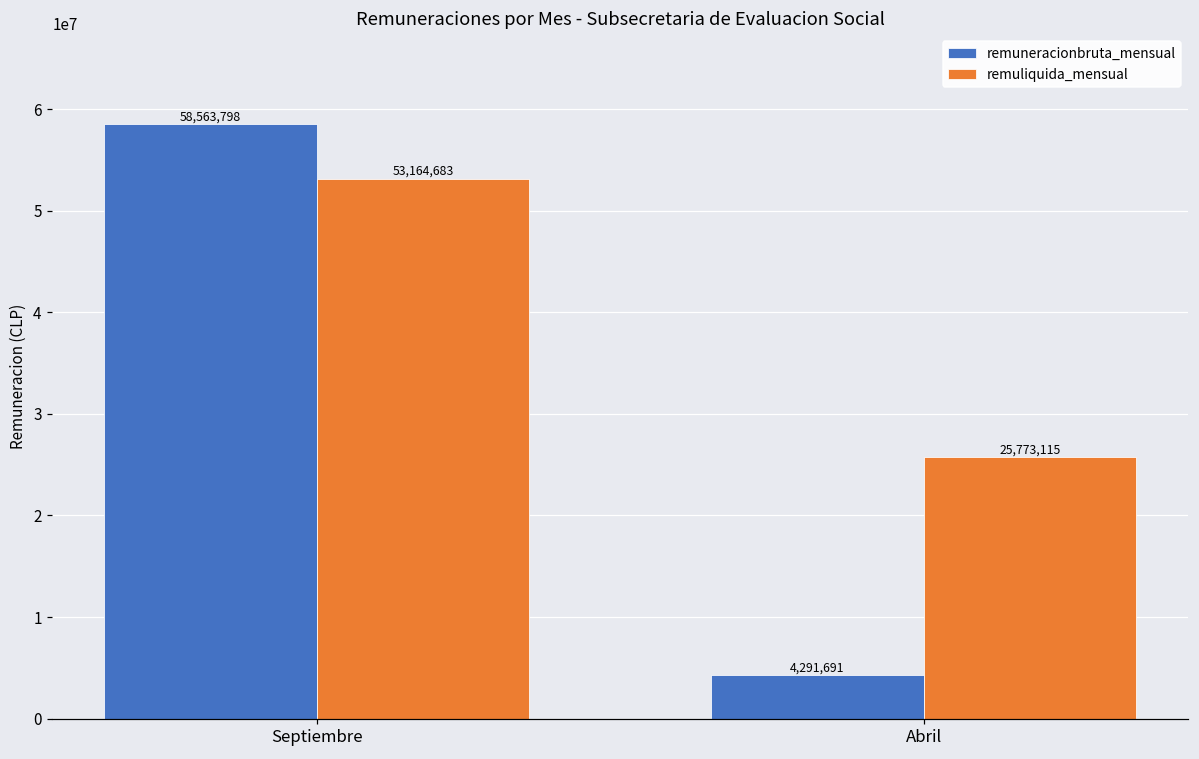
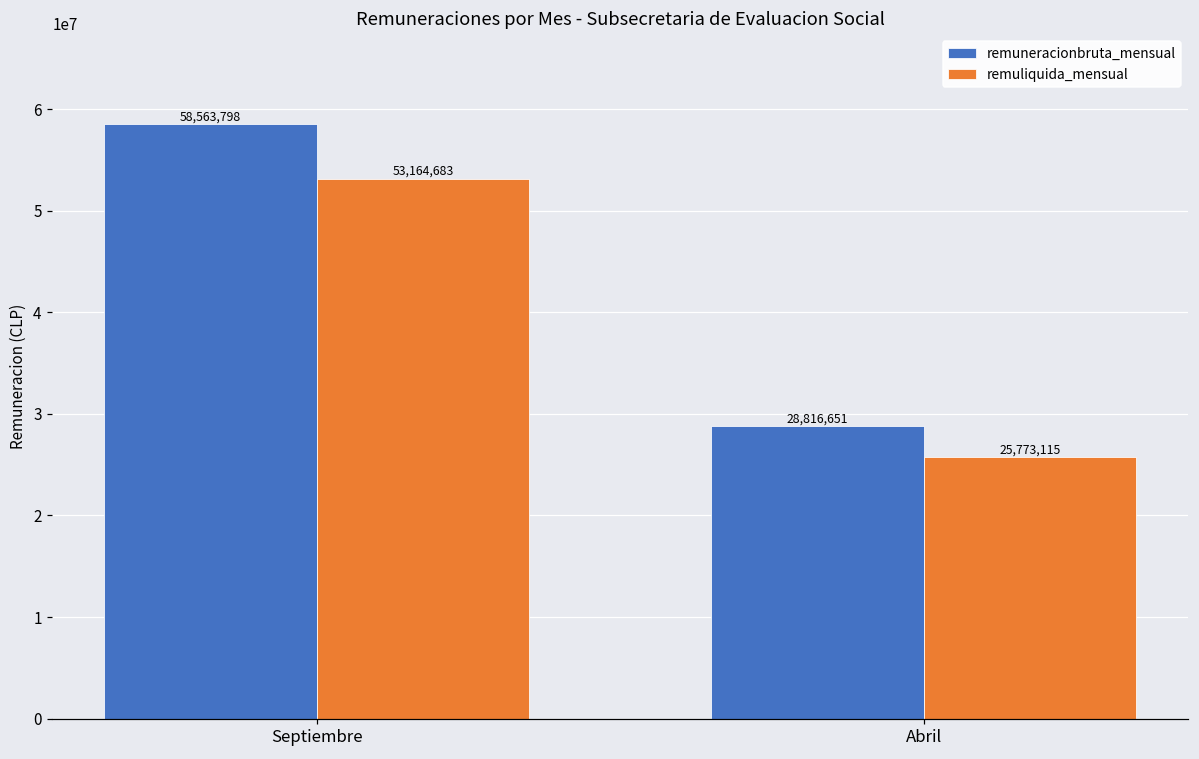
remuneracionbruta_mensual, Abril: 4,291,691 -> 28,816,651
